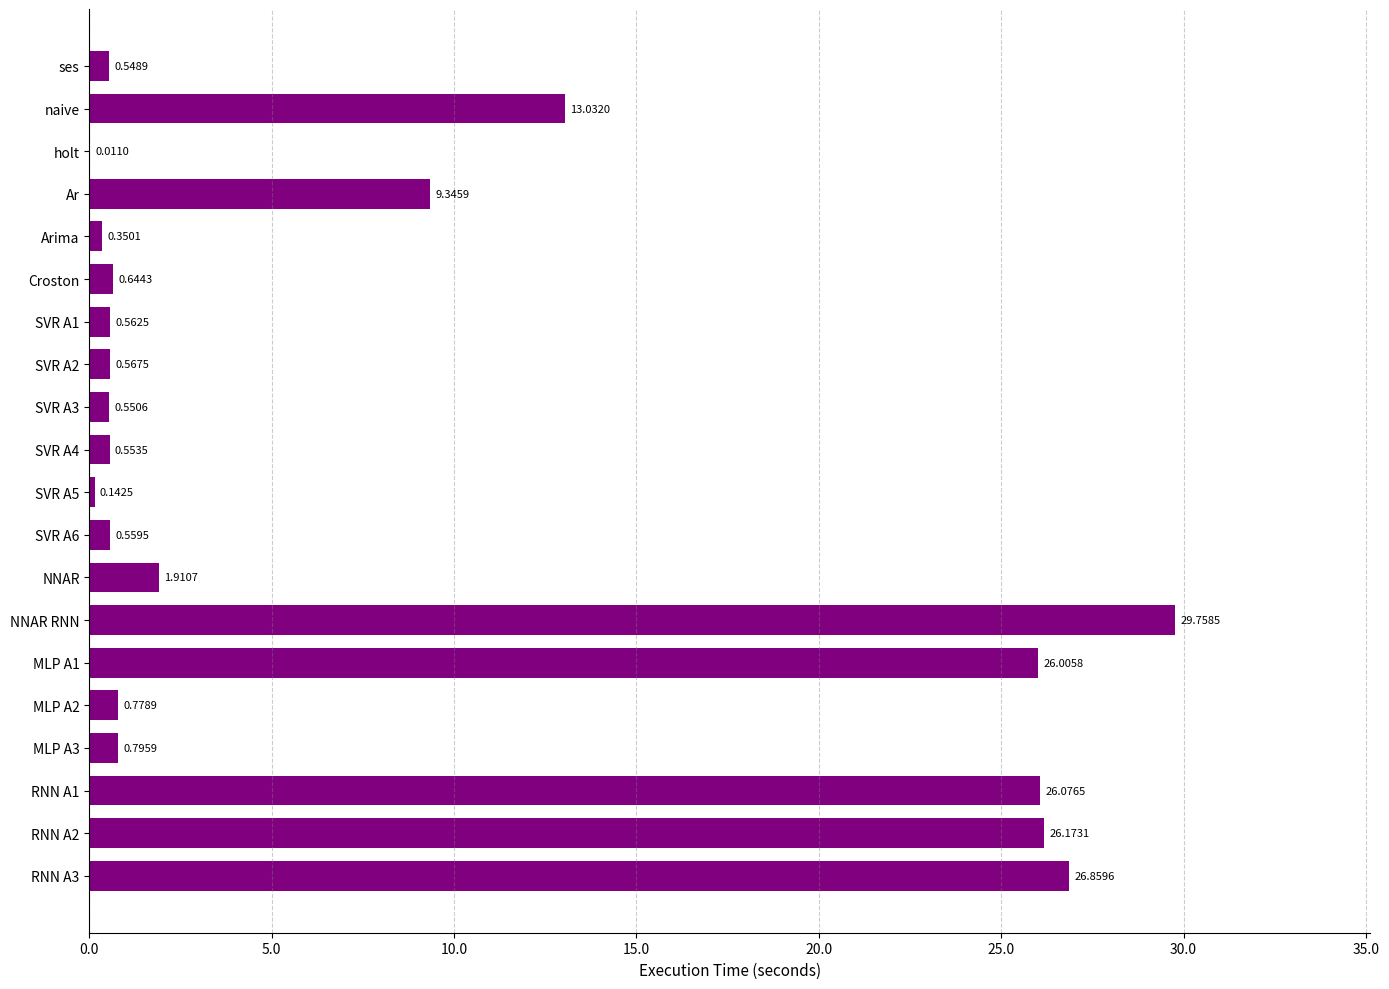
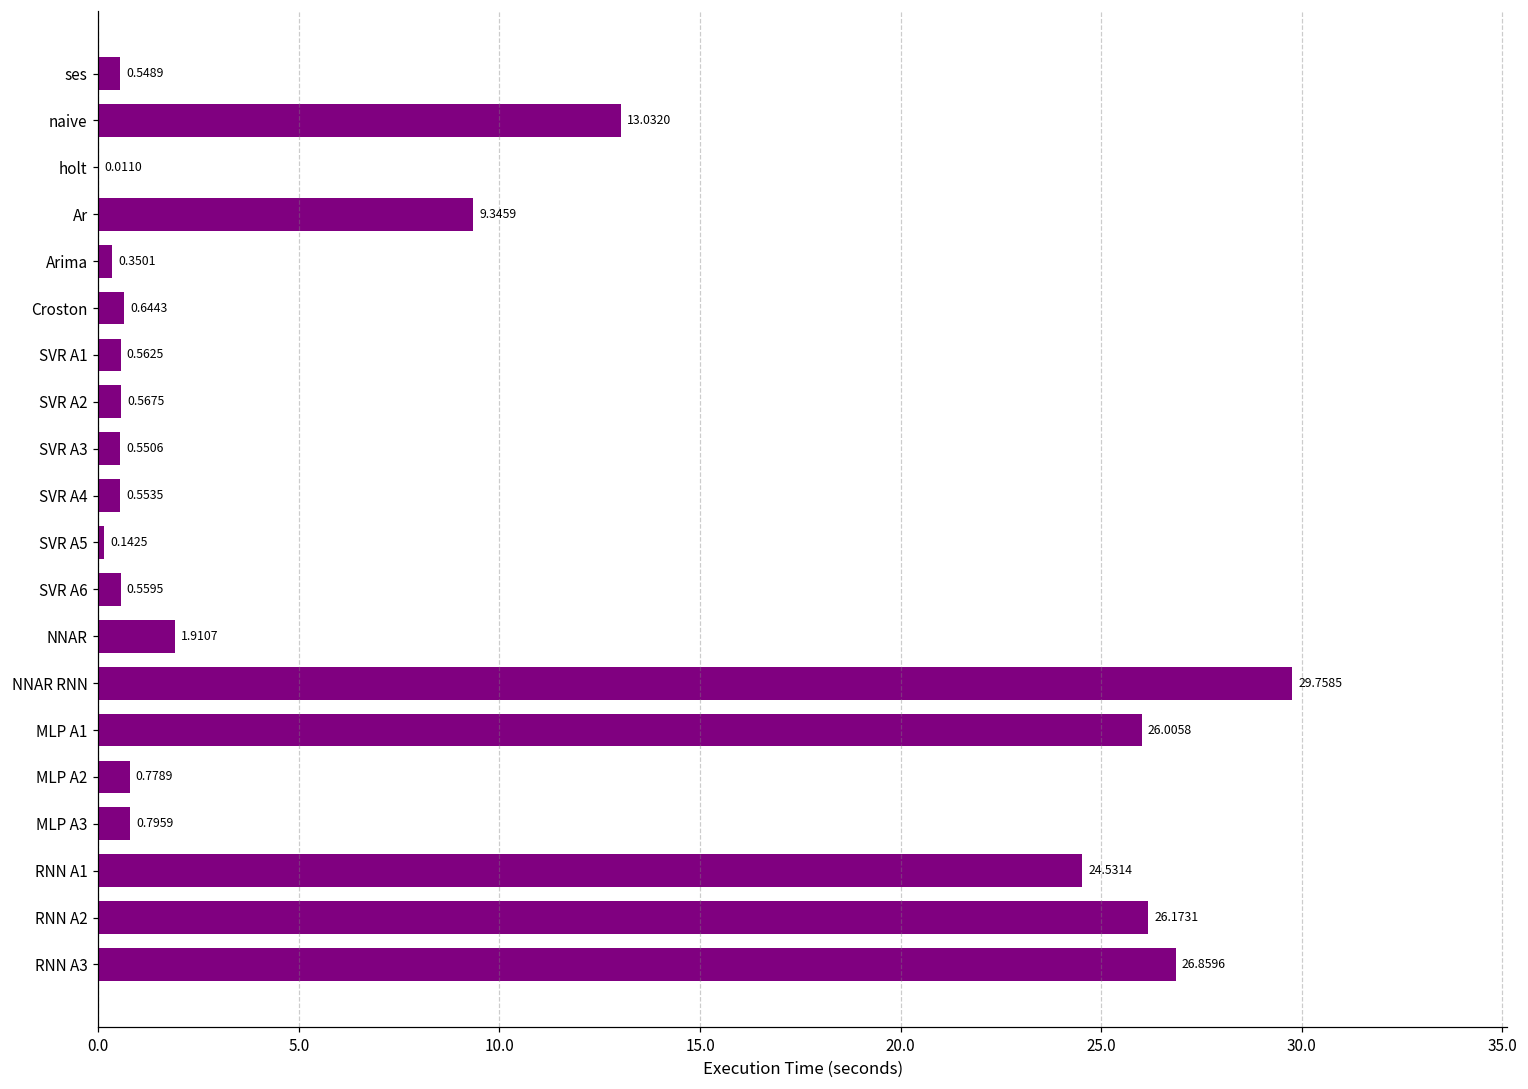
RNN A1: 26.0765 -> 24.5314
